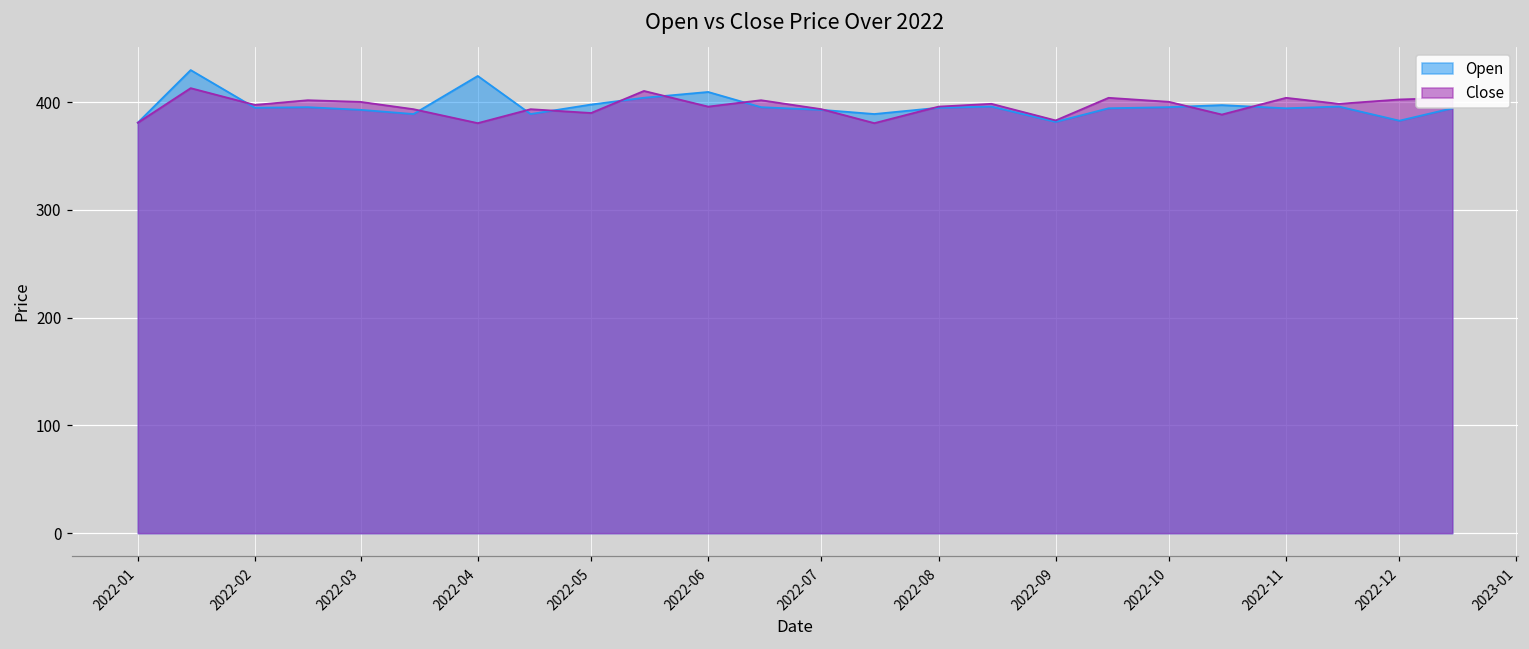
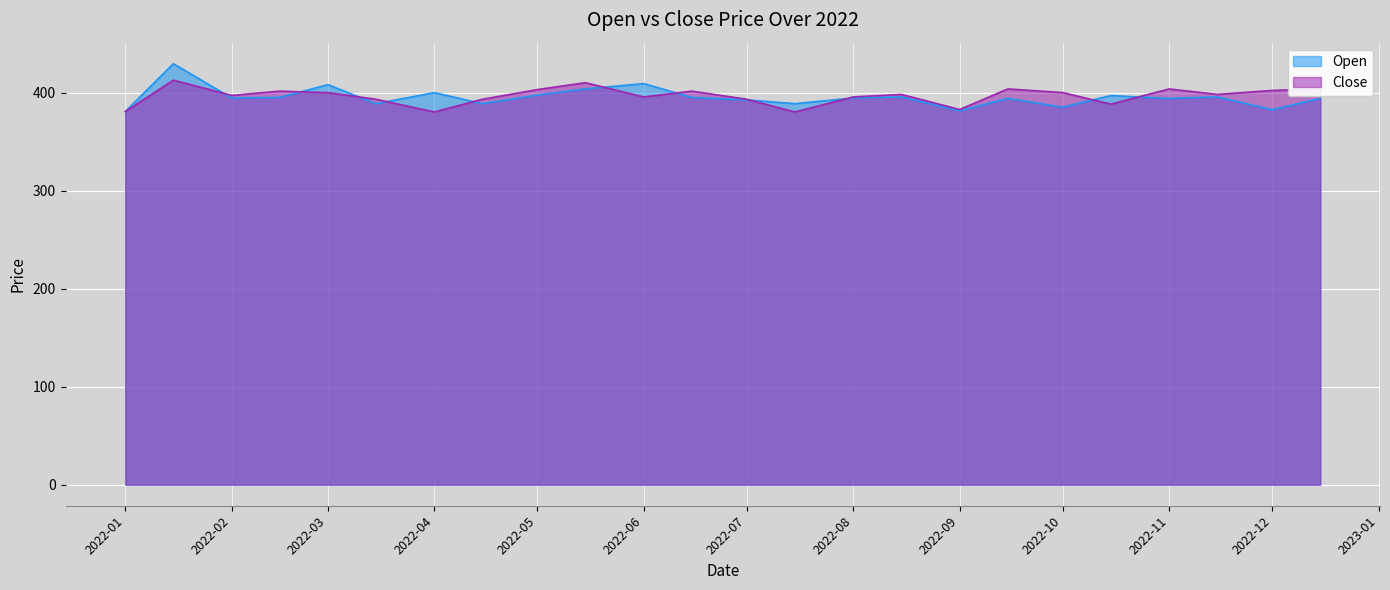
Open, 2022-03: 390 -> 410
Open, 2022-04: 420 -> 400
Close, 2022-05: 390 -> 400
Open, 2022-10: 400 -> 390
